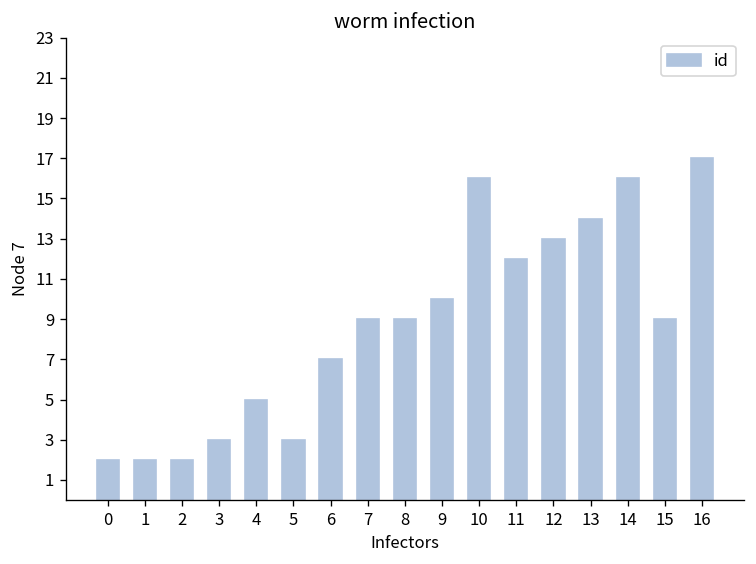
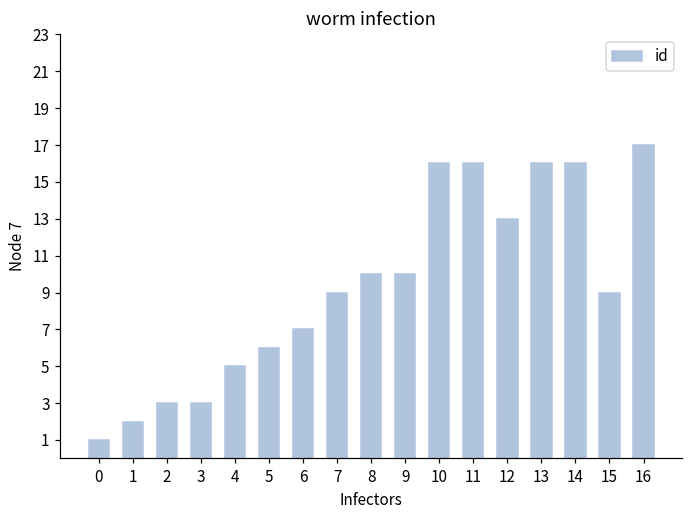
0: 2 -> 1
2: 2 -> 3
5: 3 -> 6
8: 9 -> 10
11: 12 -> 16
13: 14 -> 16
